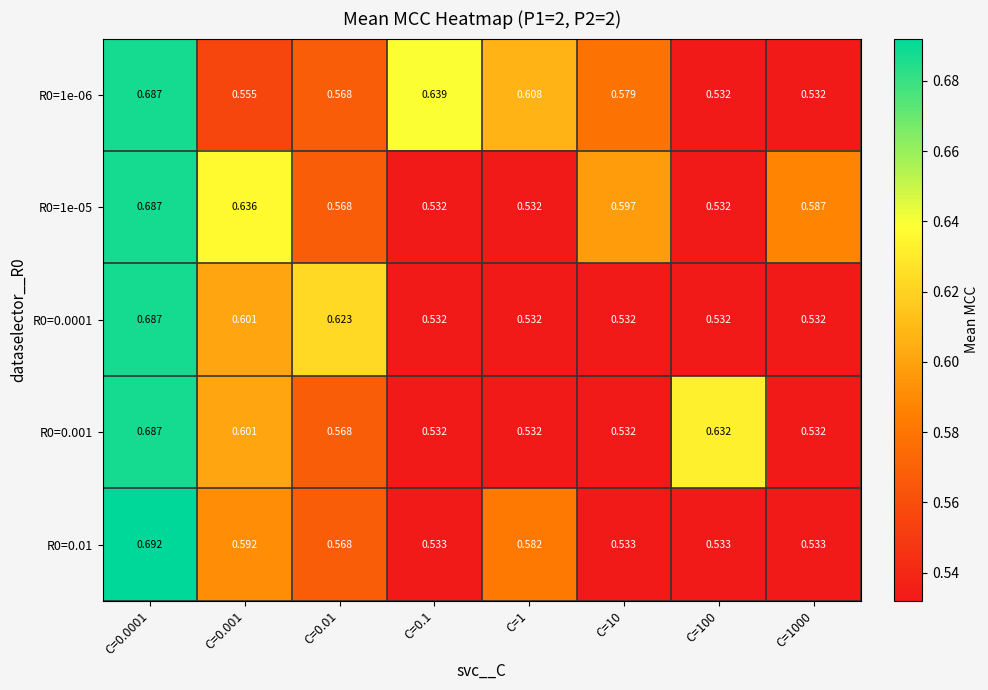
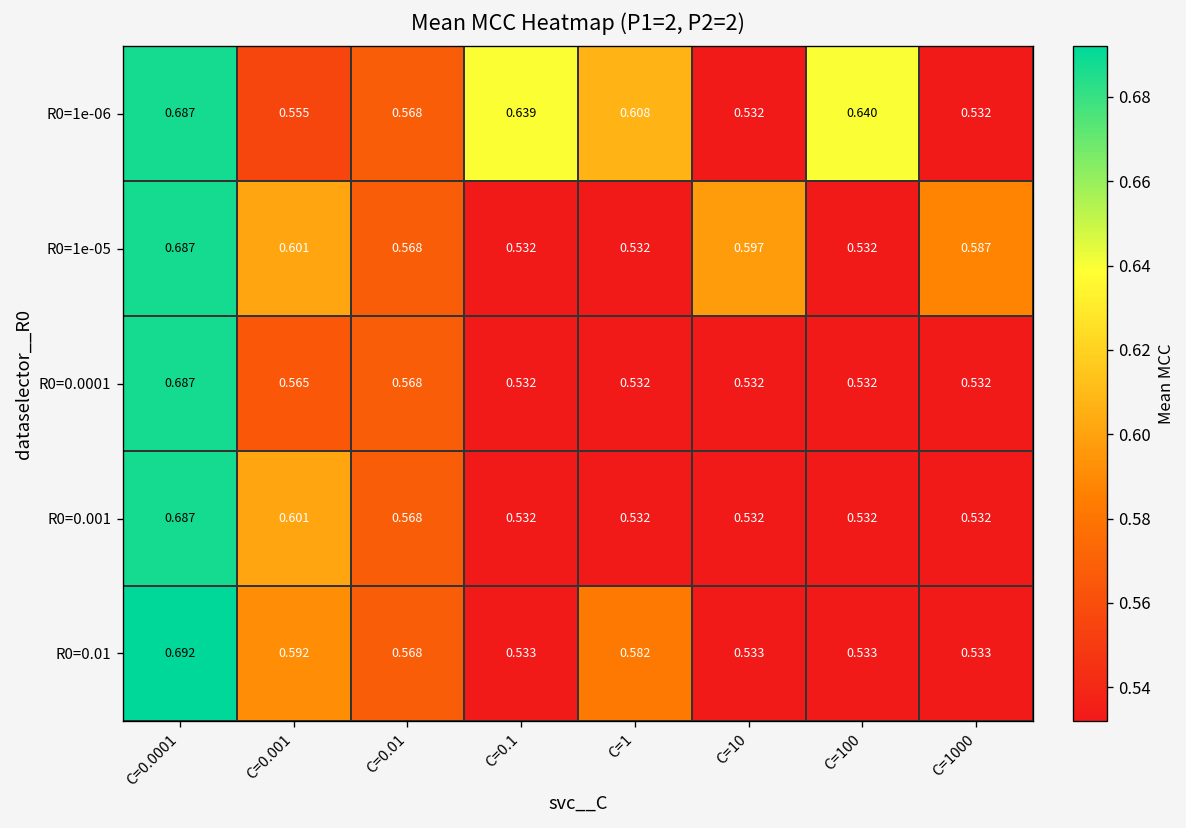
R0=1e-06, C=10: 0.579 -> 0.532
R0=1e-06, C=100: 0.532 -> 0.640
R0=1e-05, C=0.001: 0.636 -> 0.601
R0=0.0001, C=0.001: 0.601 -> 0.565
R0=0.0001, C=0.01: 0.623 -> 0.568
R0=0.001, C=100: 0.632 -> 0.532
